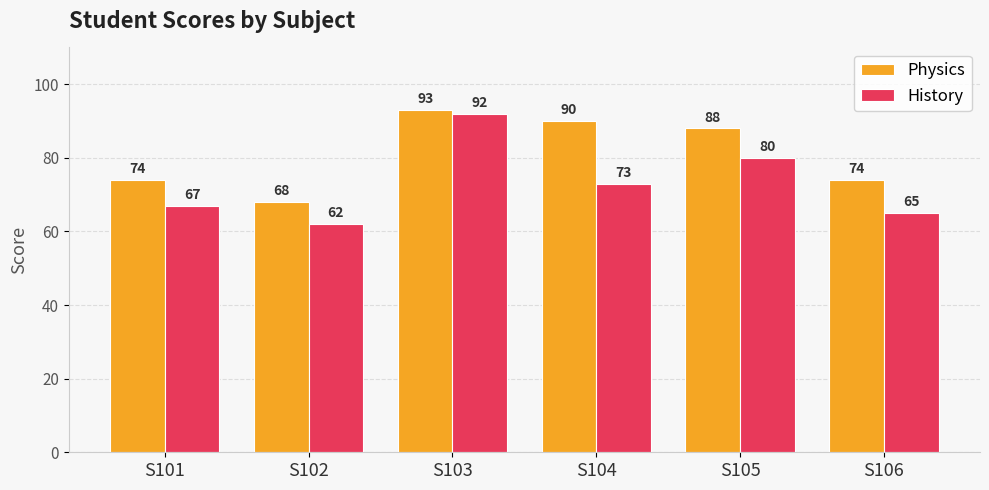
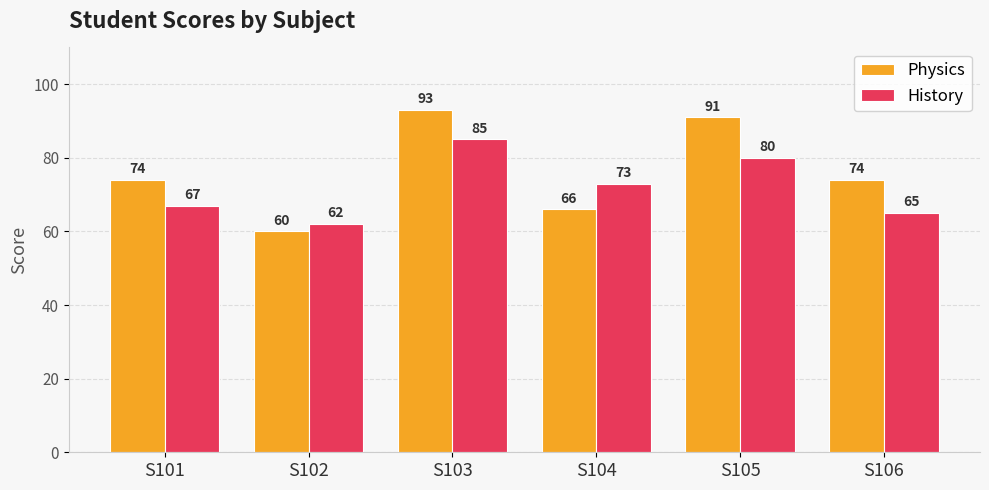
Physics, S102: 68 -> 60
History, S103: 92 -> 85
Physics, S104: 90 -> 66
Physics, S105: 88 -> 91
